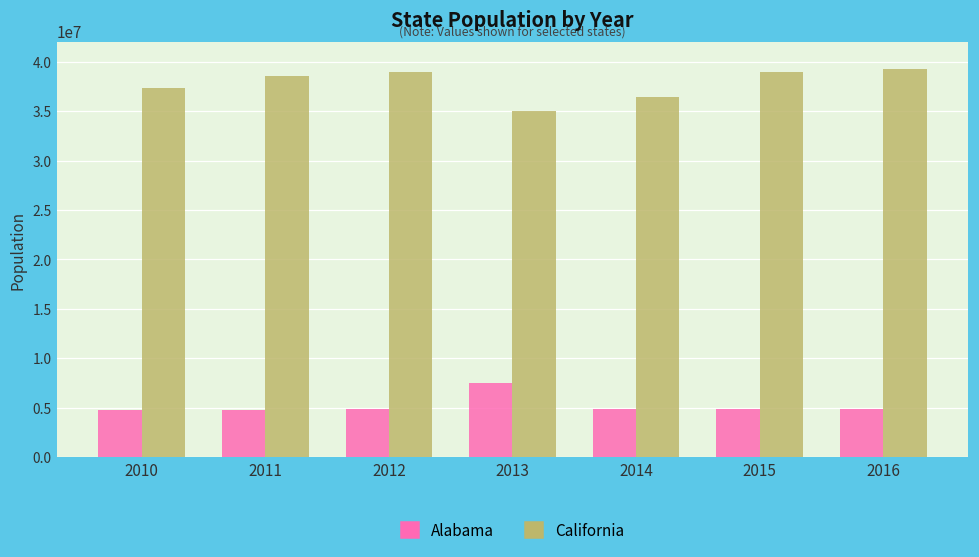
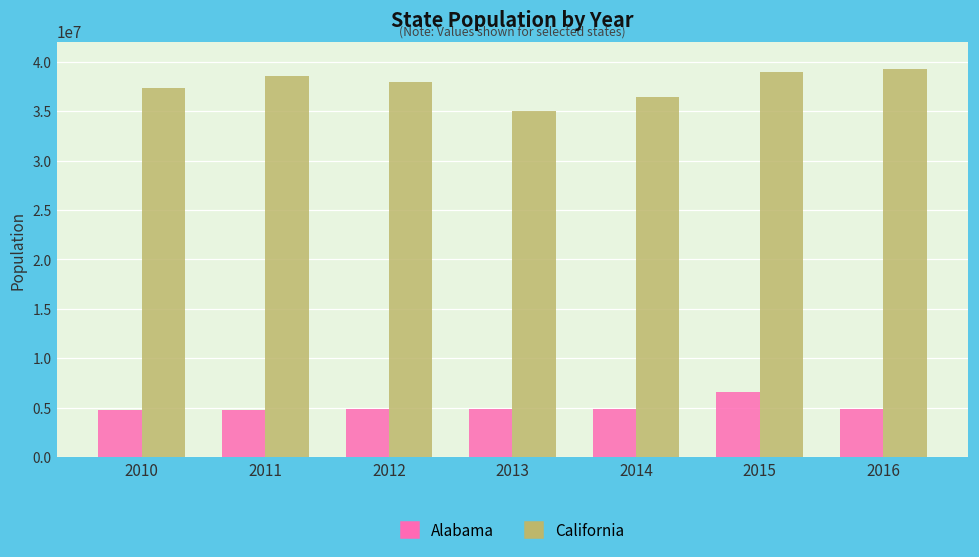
California, 2012: 39000000 -> 38000000
Alabama, 2013: 8000000 -> 5000000
Alabama, 2015: 5000000 -> 7000000
